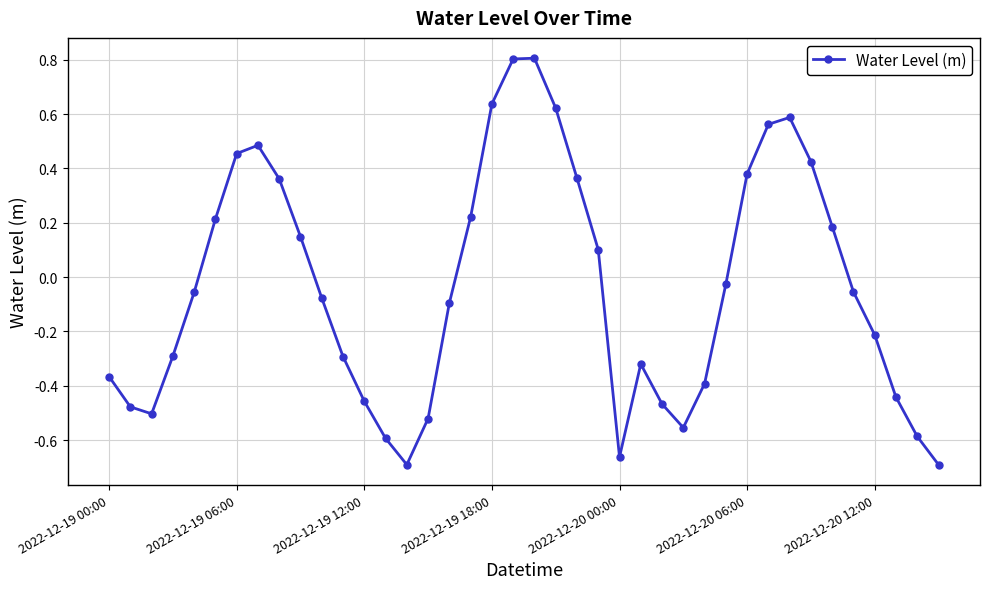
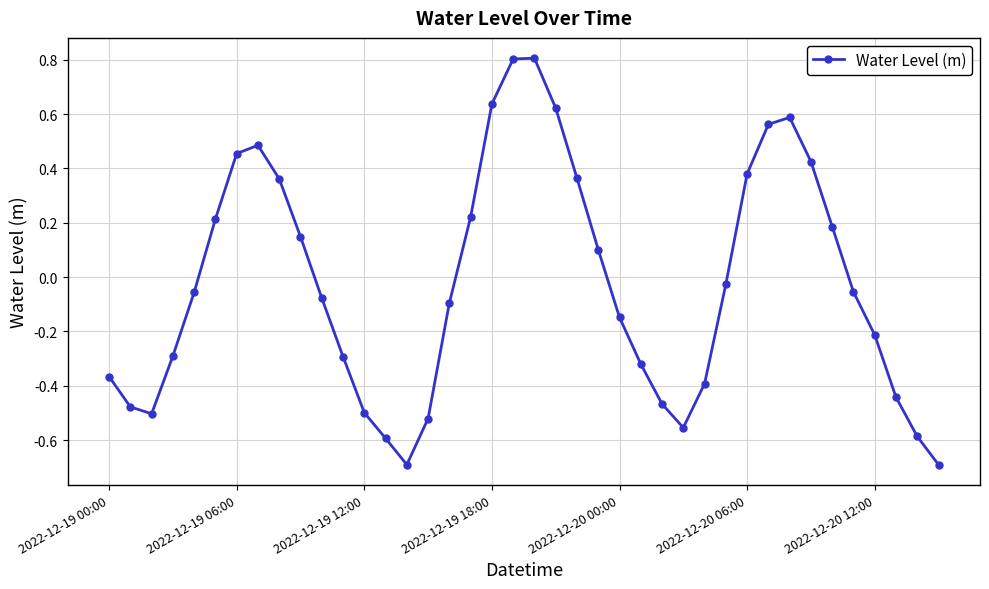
2022-12-19 12:00: -0.46 -> -0.50
2022-12-20 00:00: -0.66 -> -0.15
